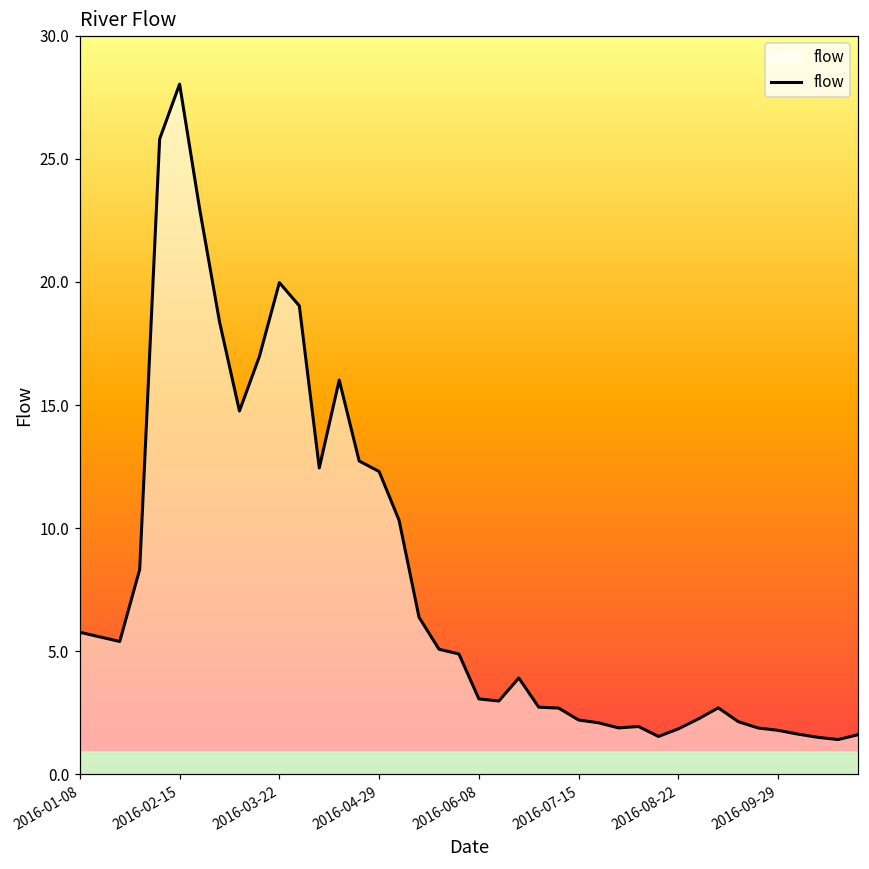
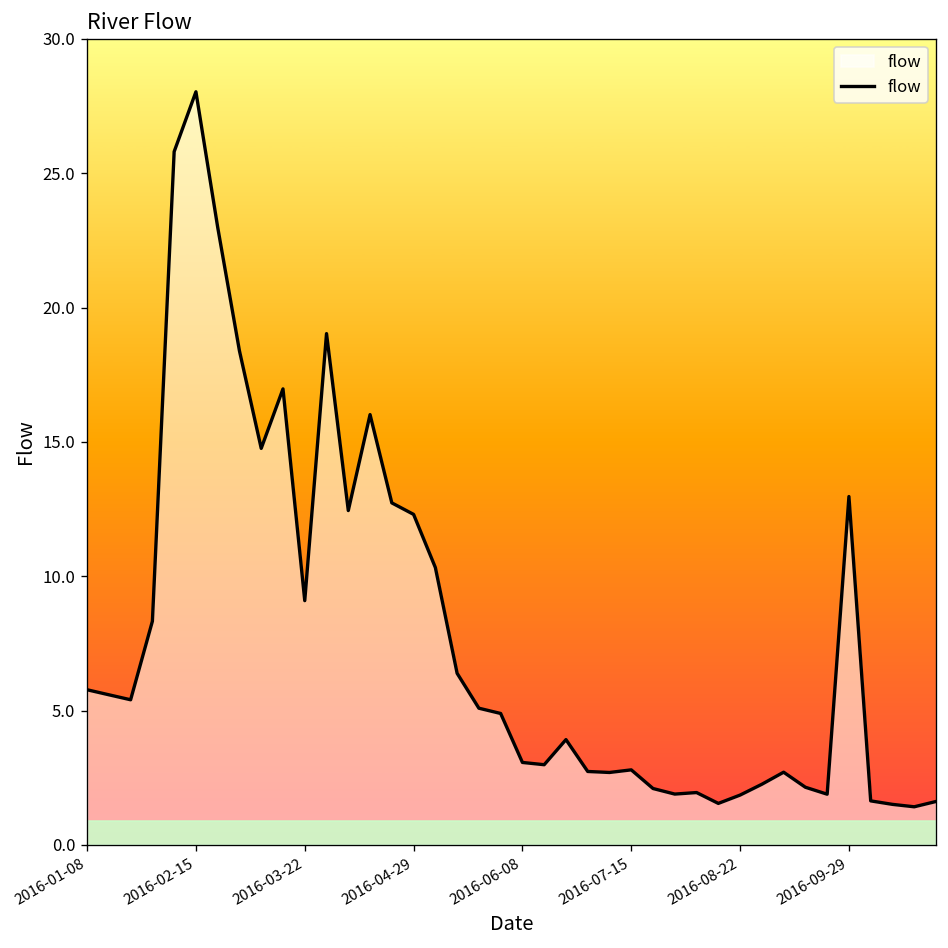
2016-03-22: 20.0 -> 9.1
2016-07-15: 2.2 -> 2.8
2016-09-29: 1.8 -> 13.0
